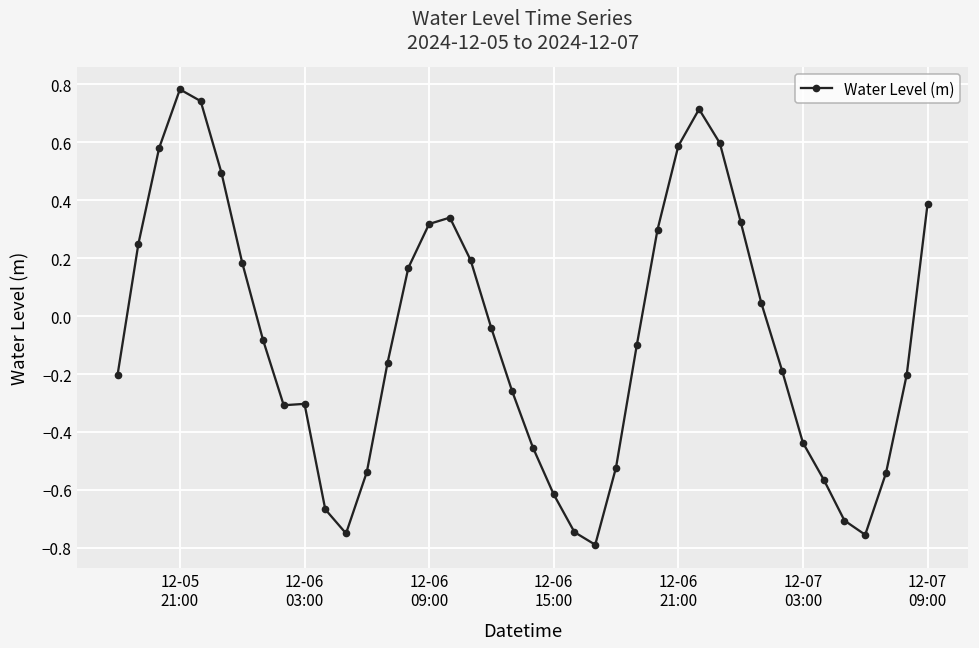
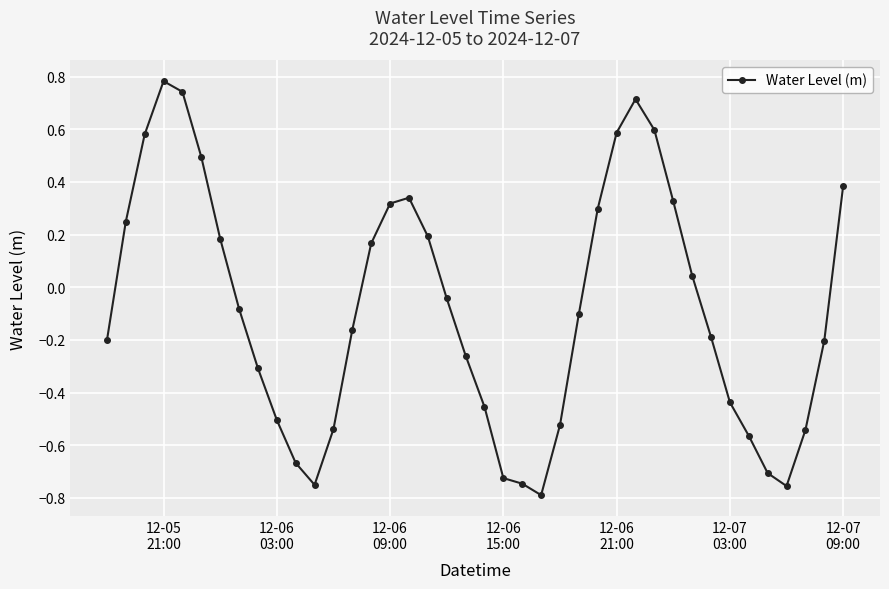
12-06 03:00: -0.30 -> -0.50
12-06 15:00: -0.62 -> -0.72
